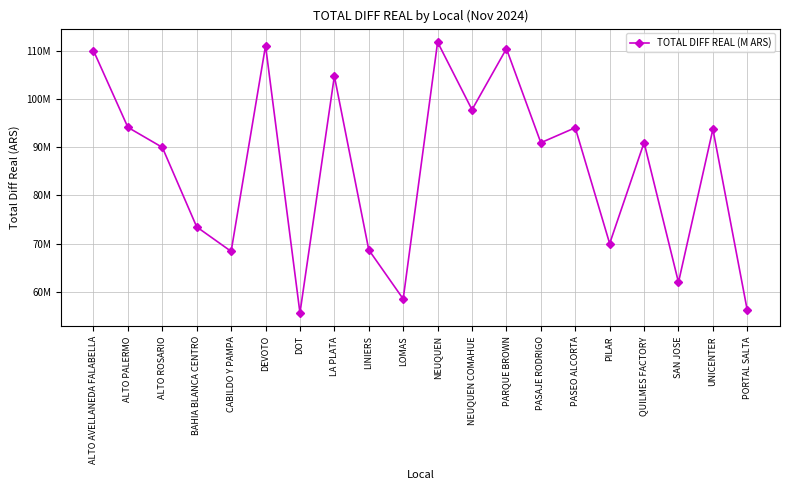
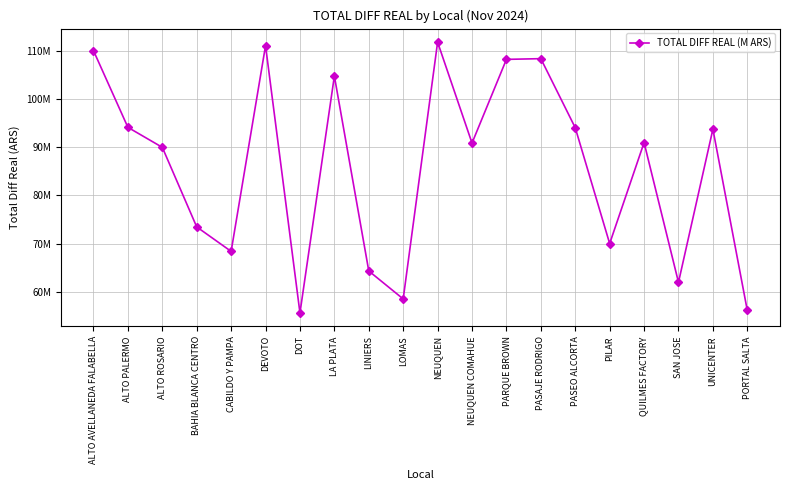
LINIERS: 69000000 -> 64000000
NEUQUEN COMAHUE: 98000000 -> 91000000
PARQUE BROWN: 110000000 -> 108000000
PASAJE RODRIGO: 91000000 -> 108000000
